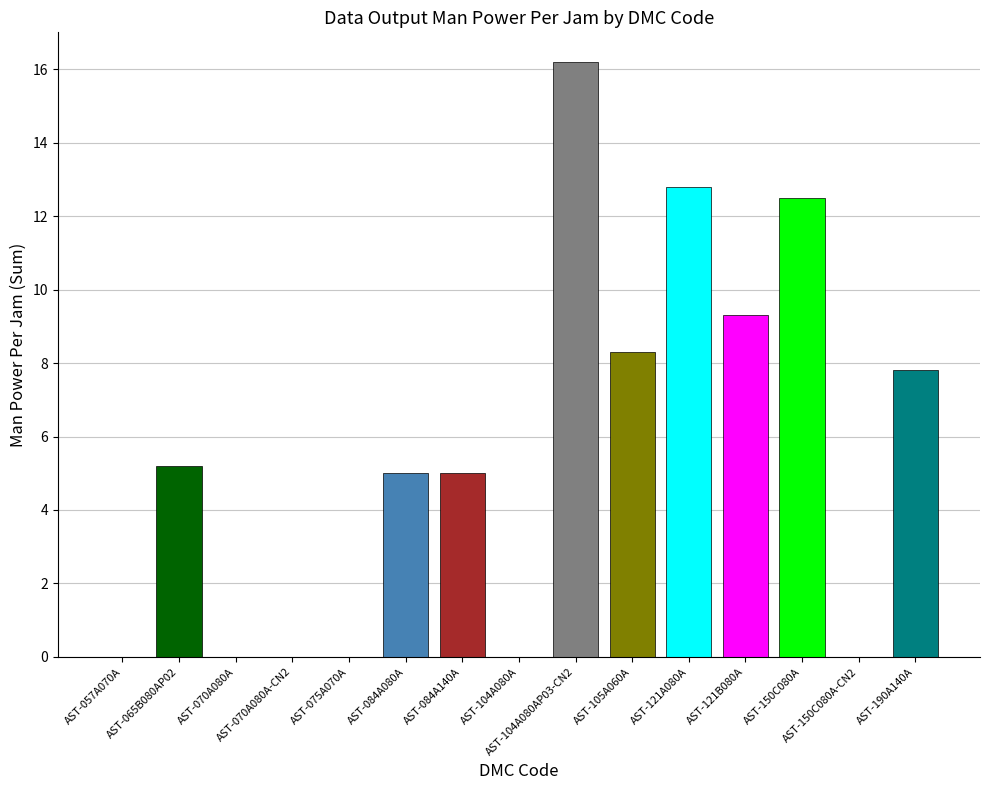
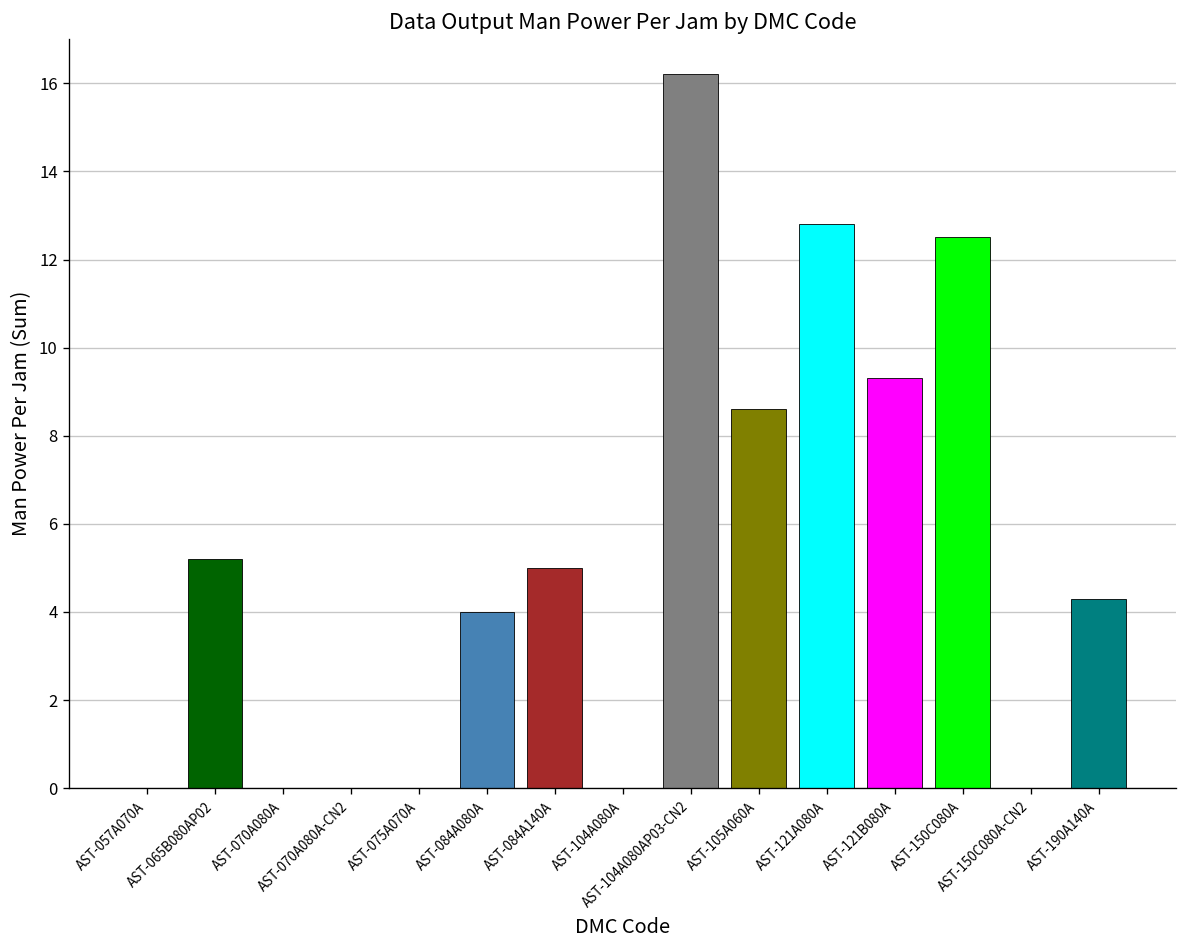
AST-084A080A: 5 -> 4
AST-105A060A: 8.3 -> 8.6
AST-190A140A: 7.8 -> 4.3
